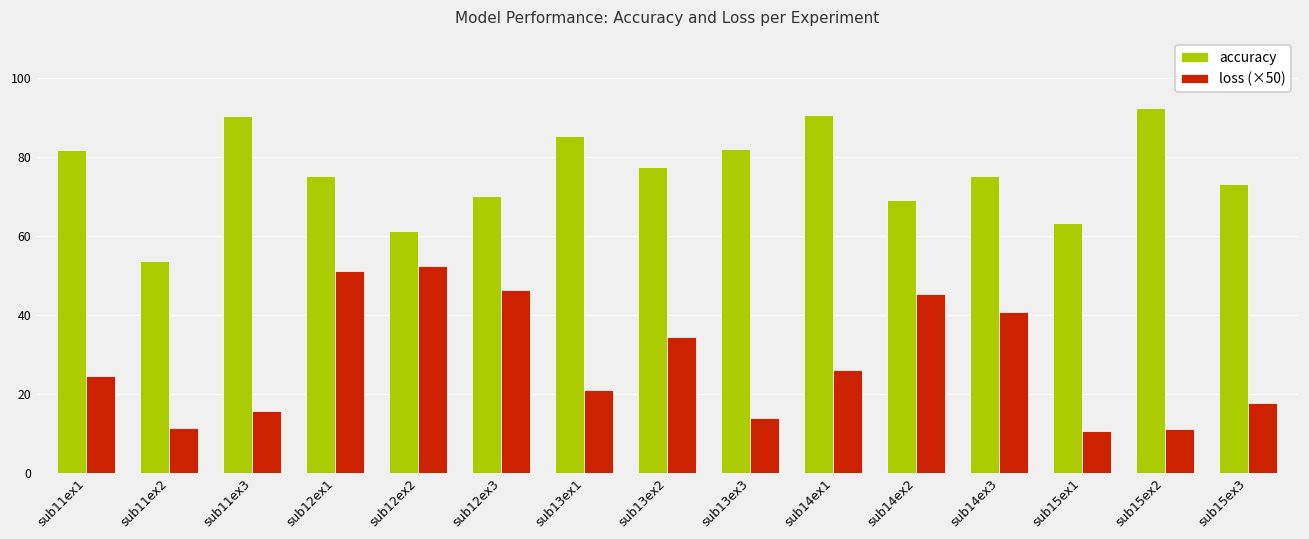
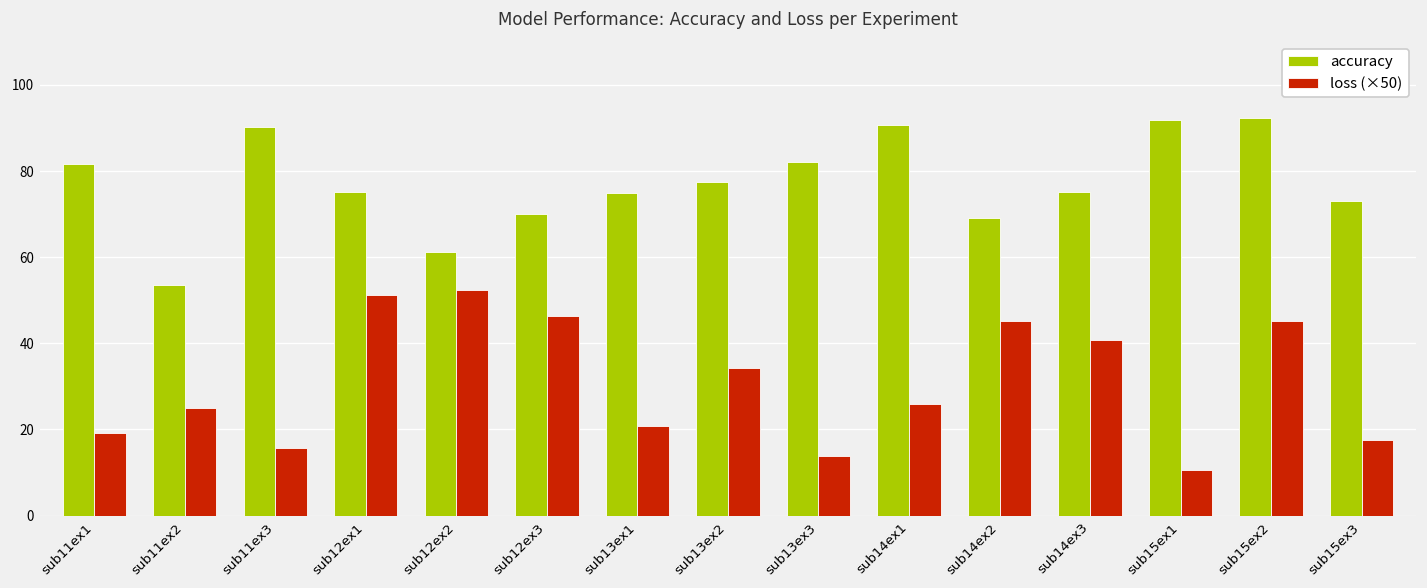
loss (×50), sub11ex1: 24 -> 19
loss (×50), sub11ex2: 11 -> 25
accuracy, sub13ex1: 85 -> 75
accuracy, sub15ex1: 63 -> 92
loss (×50), sub15ex2: 11 -> 45
